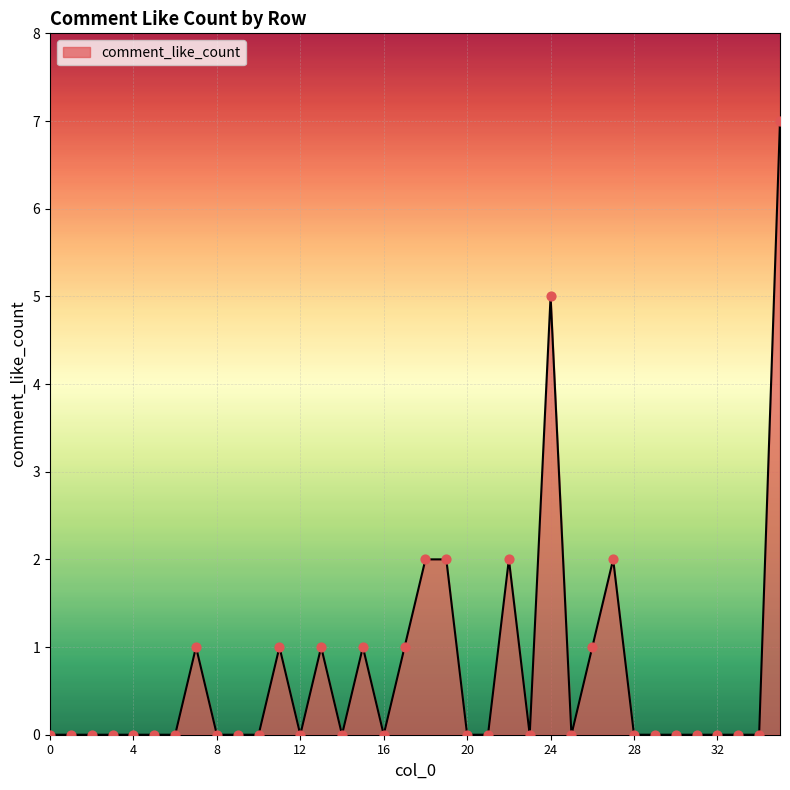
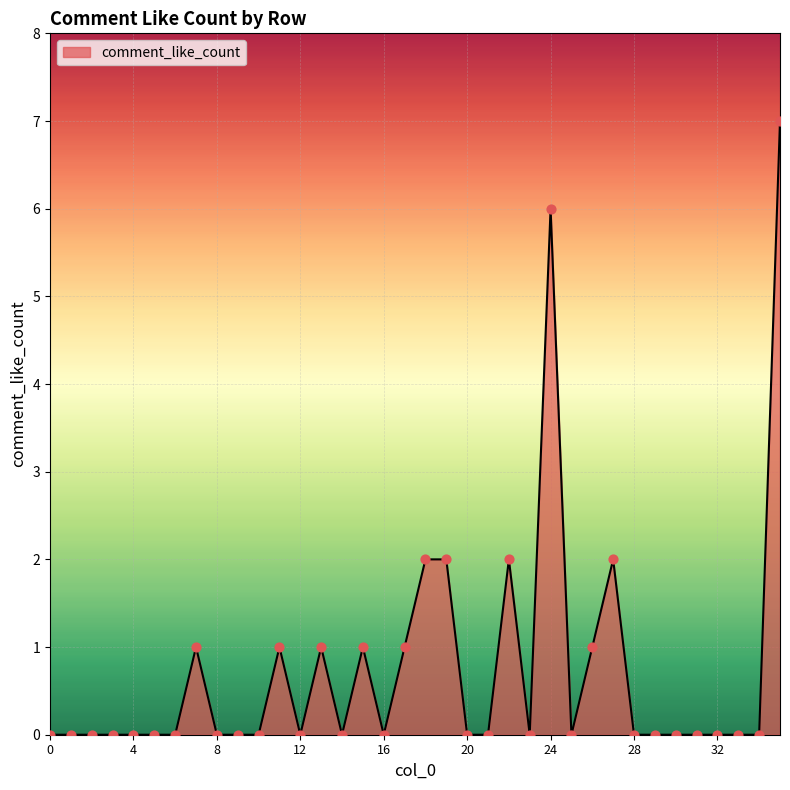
24: 5 -> 6
